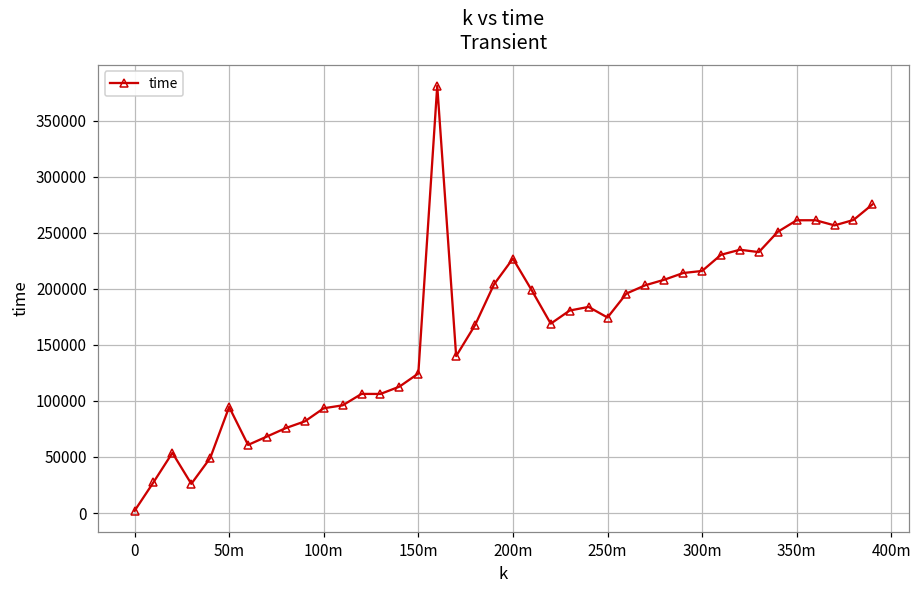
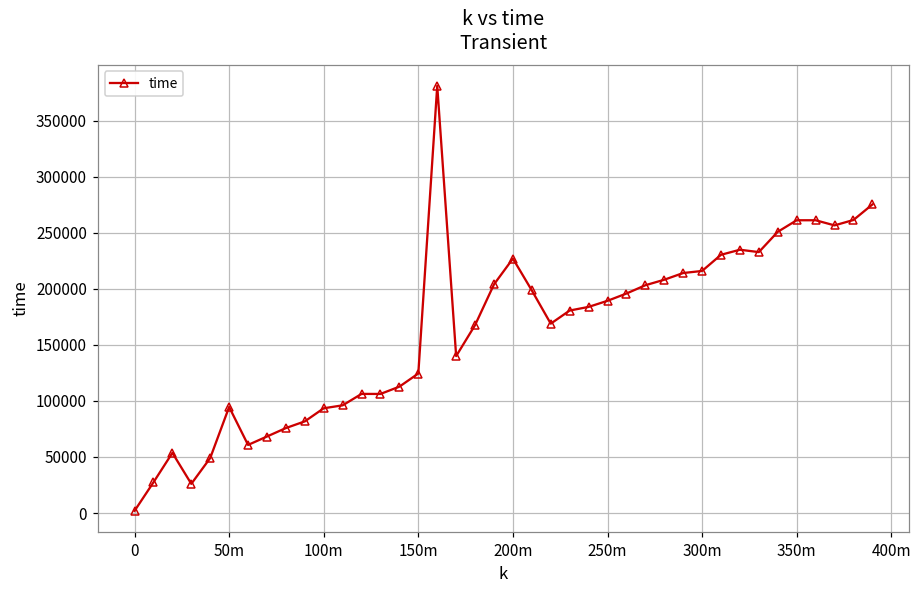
250m: 174000 -> 189000
